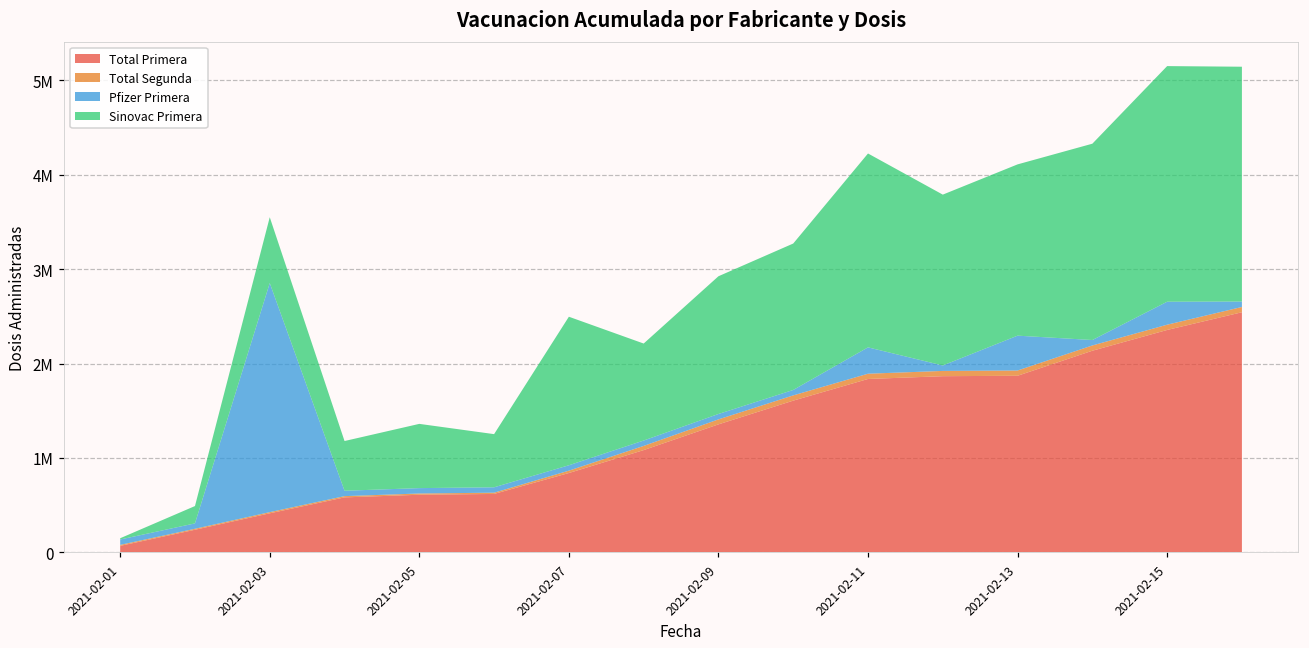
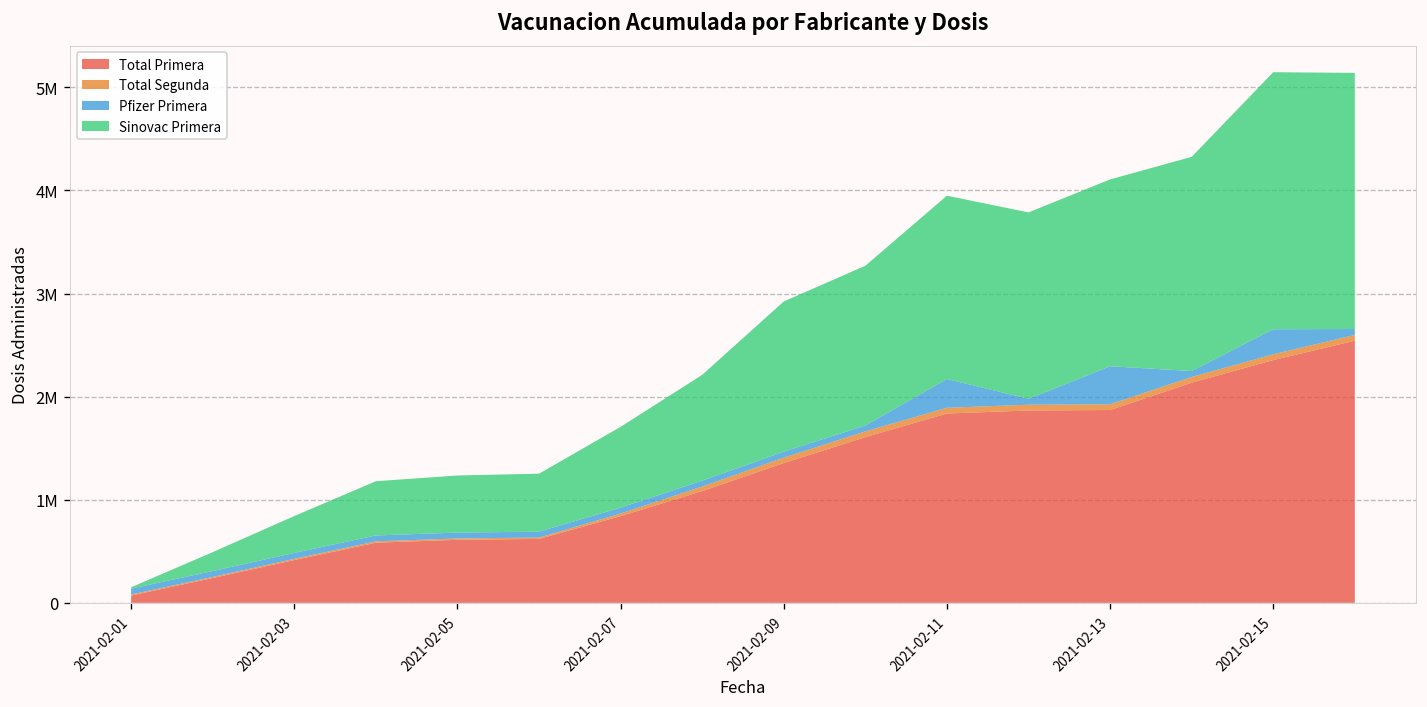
Pfizer Primera, 2021-02-03: 2400000 -> 100000
Sinovac Primera, 2021-02-03: 700000 -> 400000
Sinovac Primera, 2021-02-05: 700000 -> 600000
Sinovac Primera, 2021-02-07: 1600000 -> 800000
Sinovac Primera, 2021-02-11: 2100000 -> 1800000
